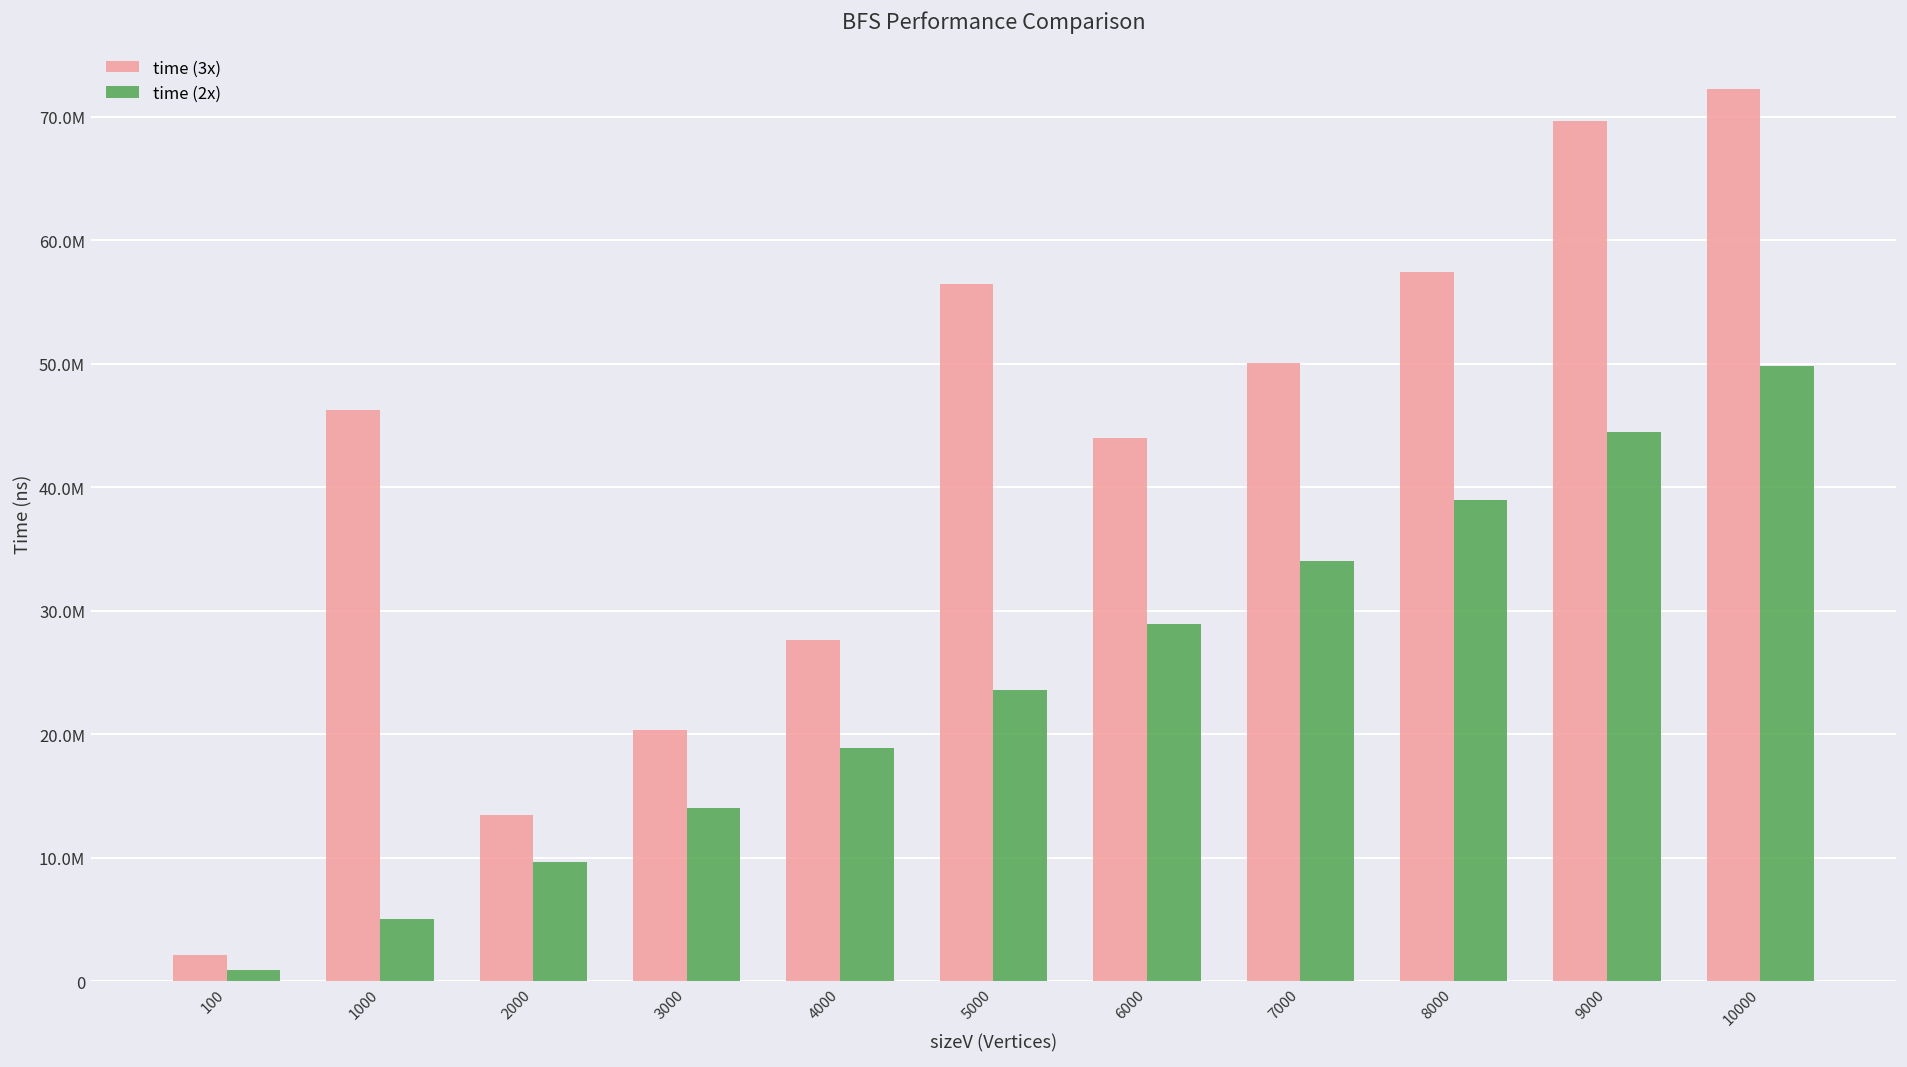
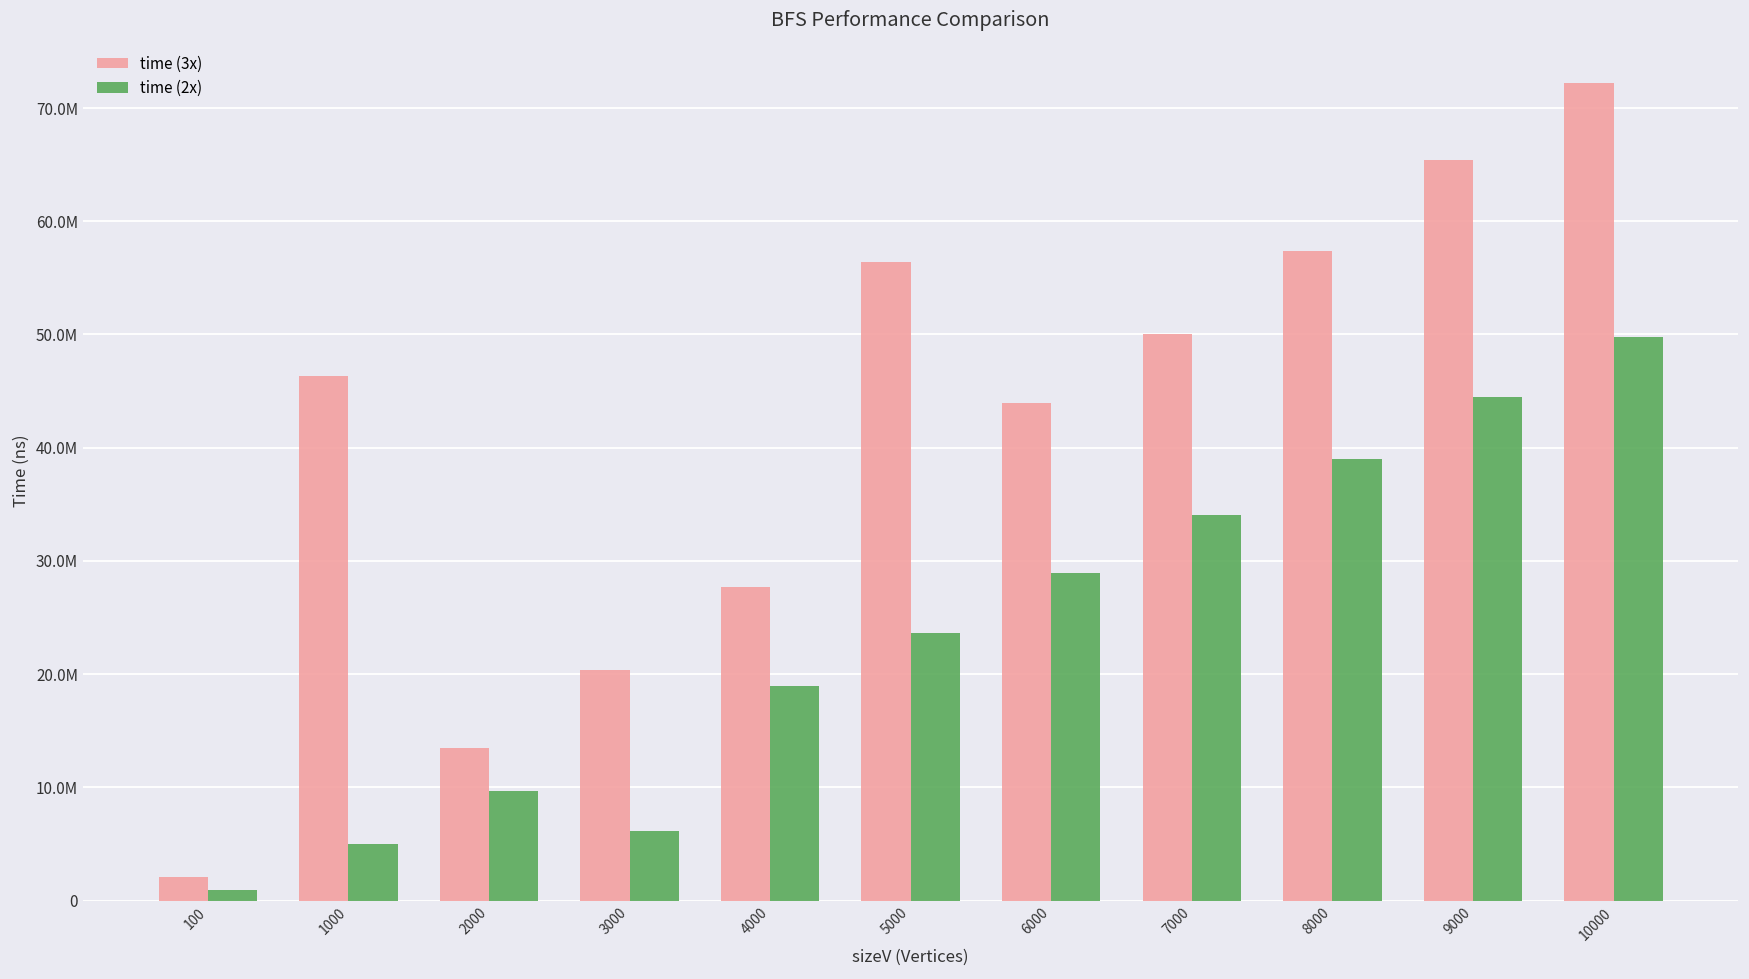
time (2x), 3000: 14000000 -> 6100000
time (3x), 9000: 69600000 -> 65400000
